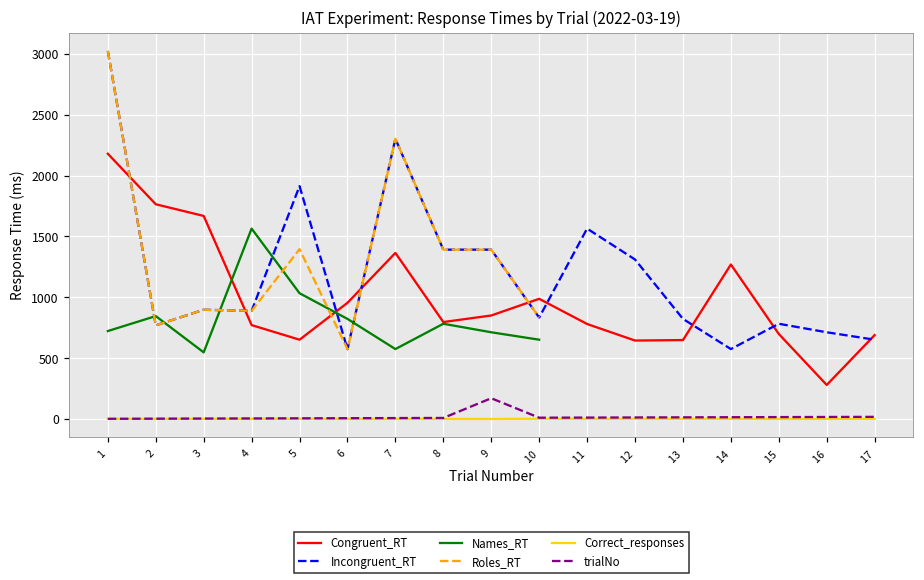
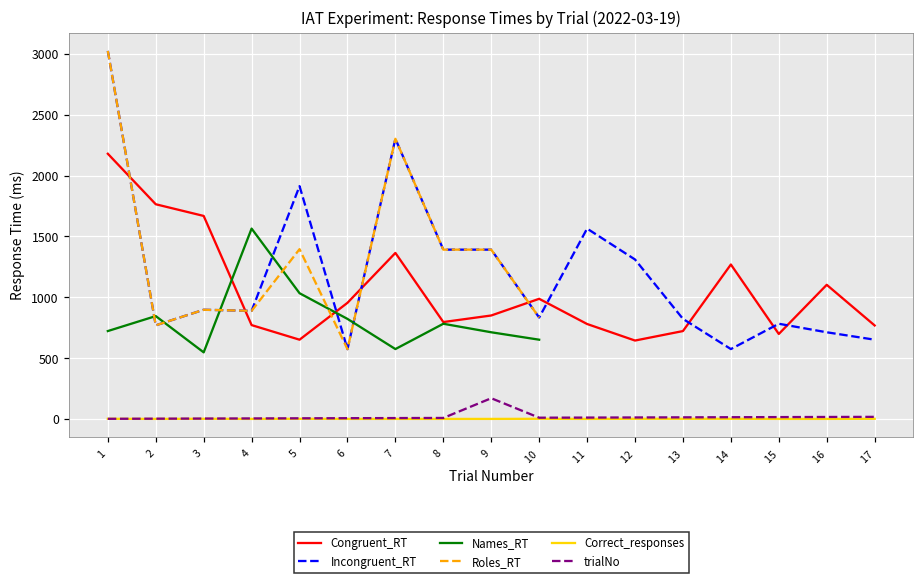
Congruent_RT, 13: 650 -> 720
Congruent_RT, 16: 280 -> 1100
Congruent_RT, 17: 690 -> 770
